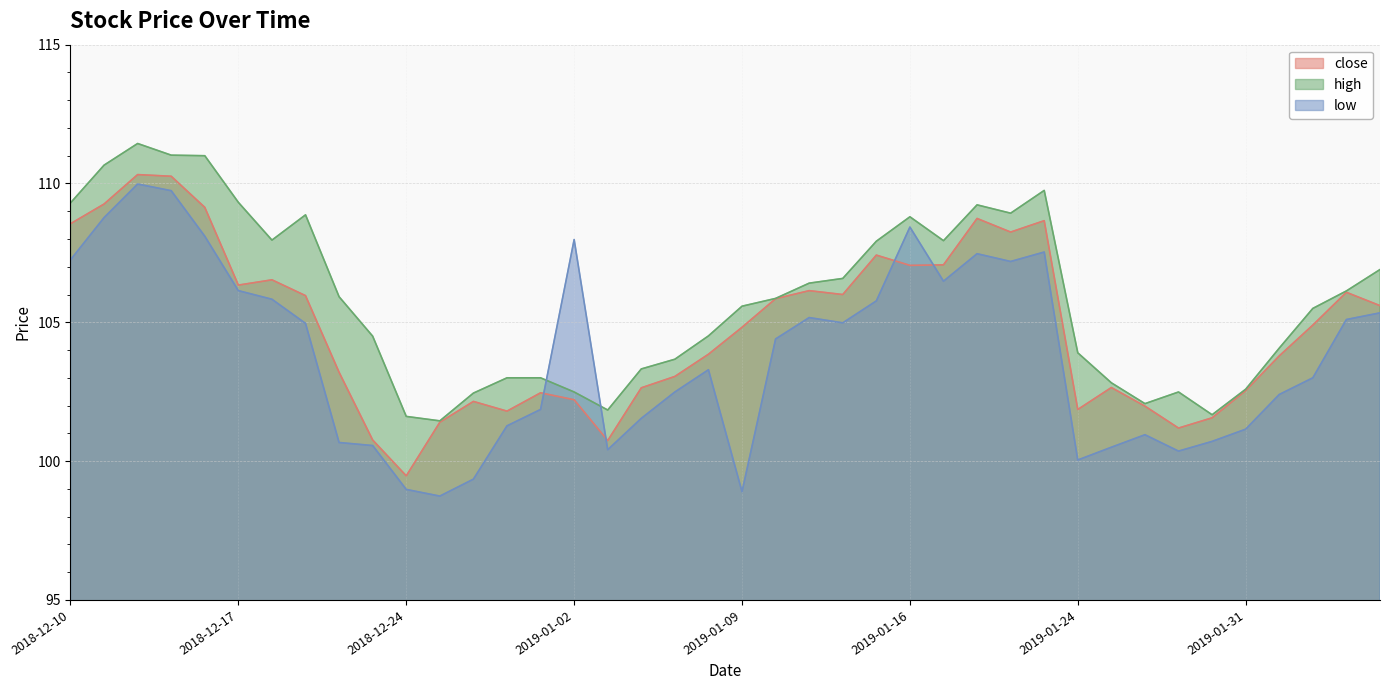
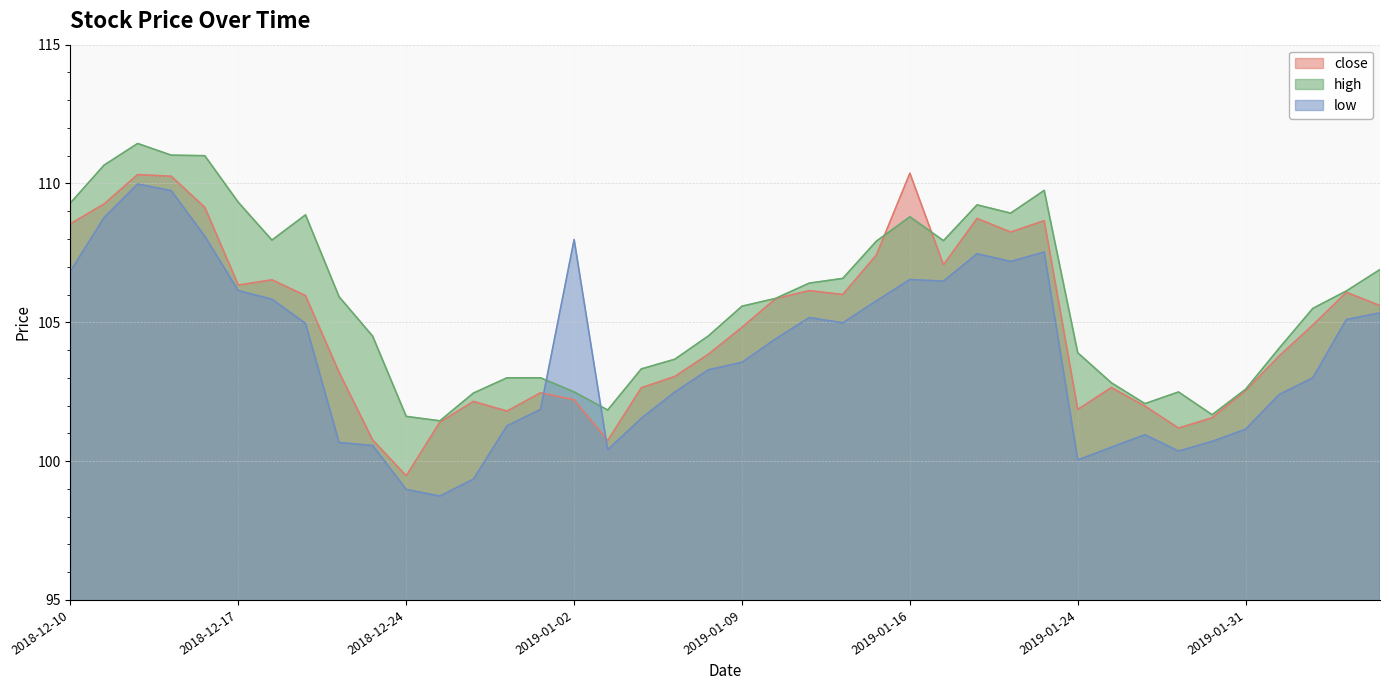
low, 2018-12-10: 107.3 -> 106.8
low, 2019-01-09: 98.9 -> 103.6
close, 2019-01-16: 107.1 -> 110.4
low, 2019-01-16: 108.4 -> 106.5
